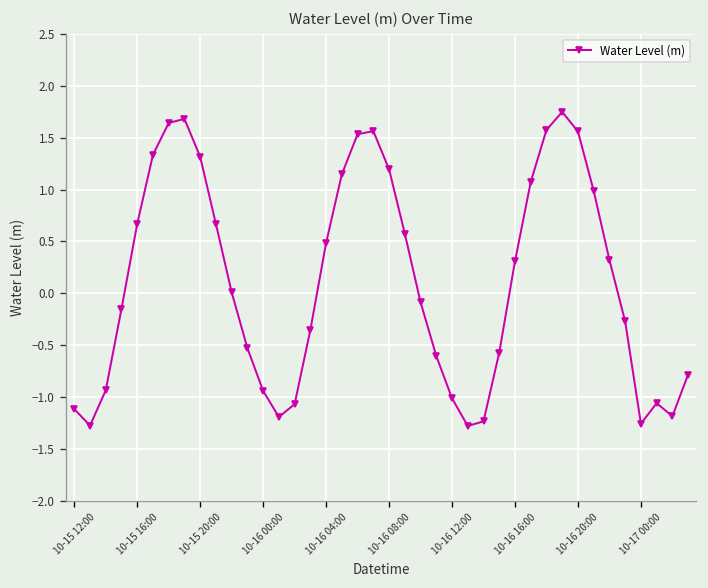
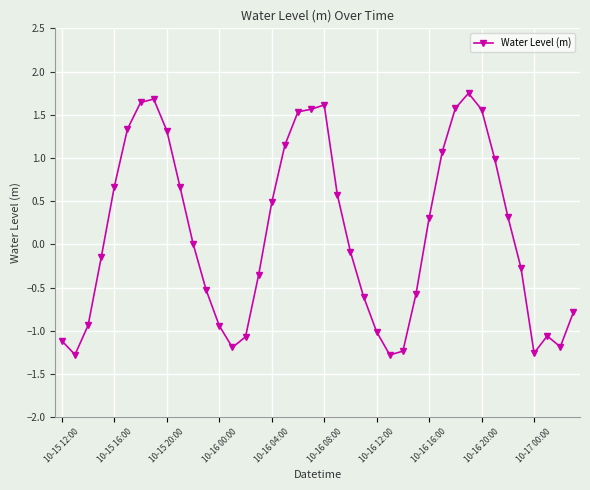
10-16 08:00: 1.2 -> 1.6
